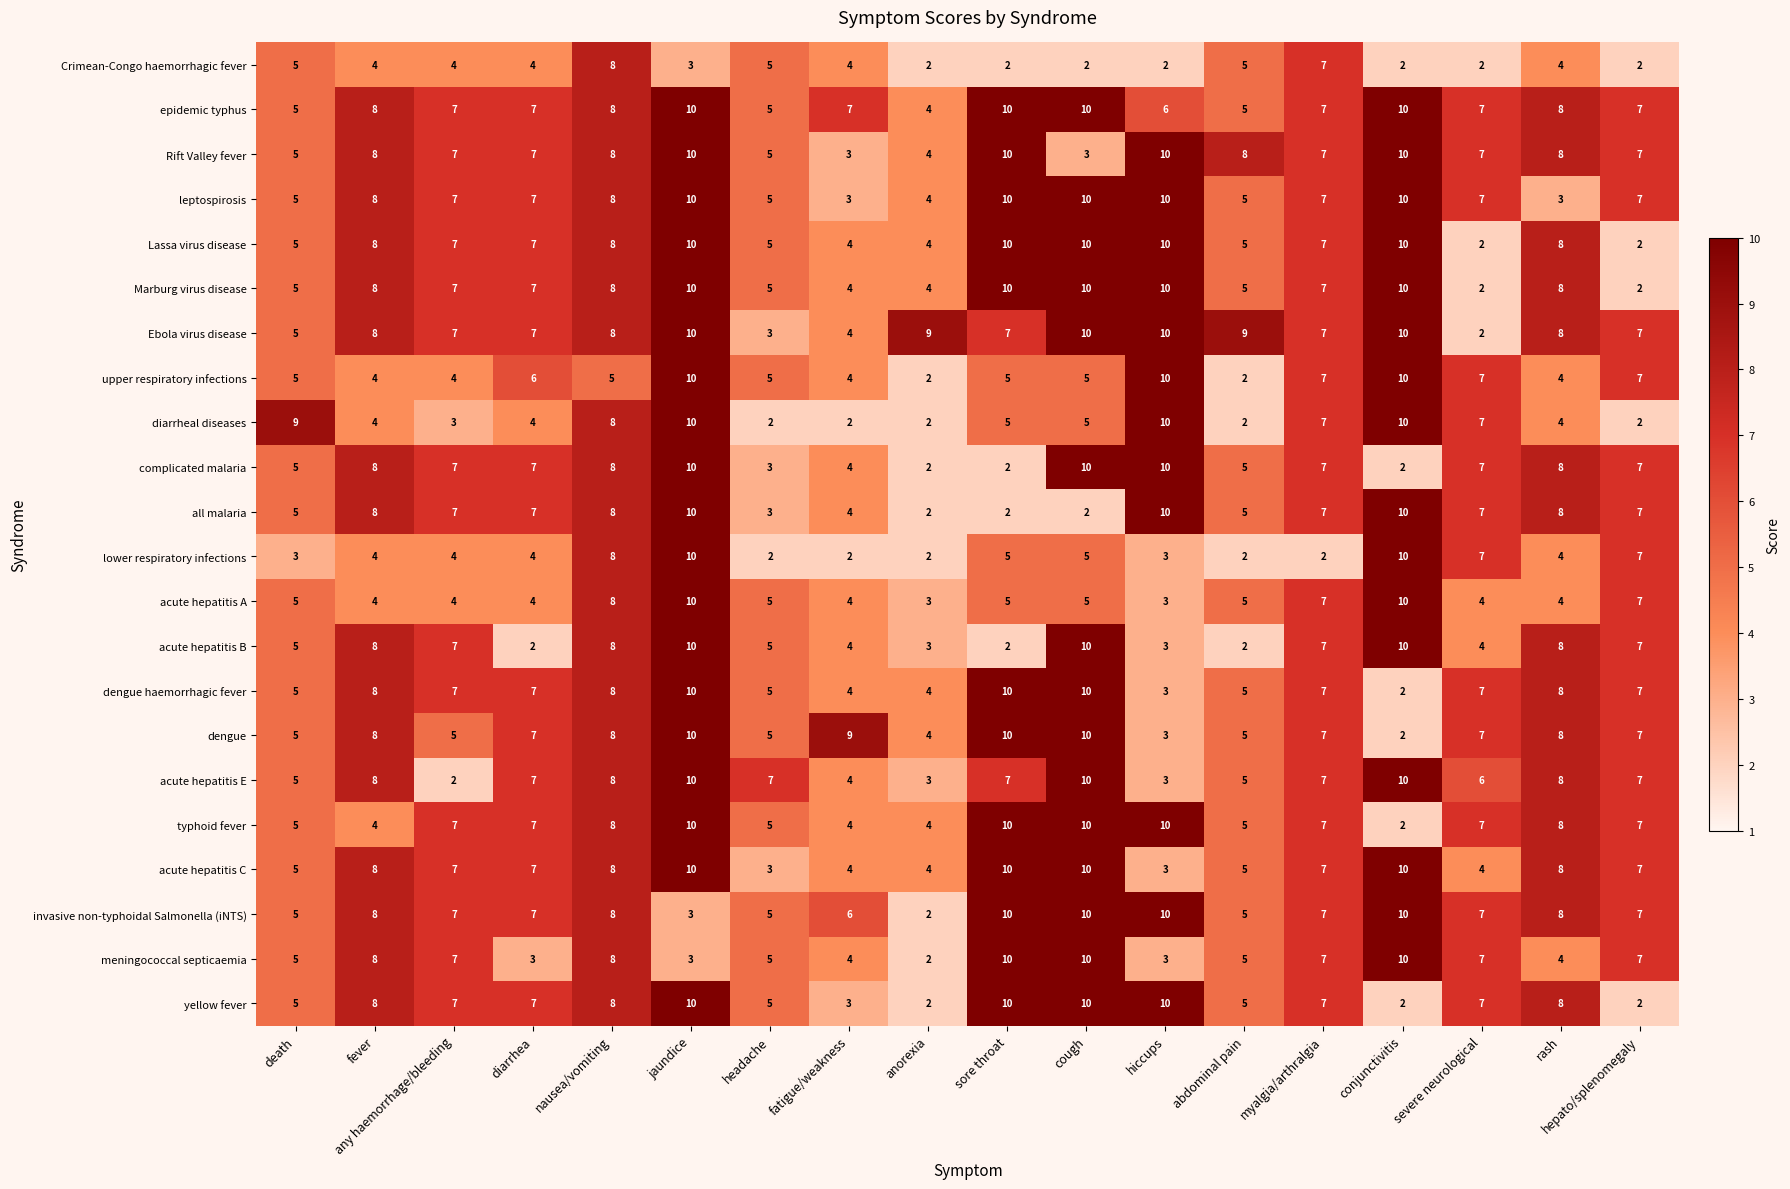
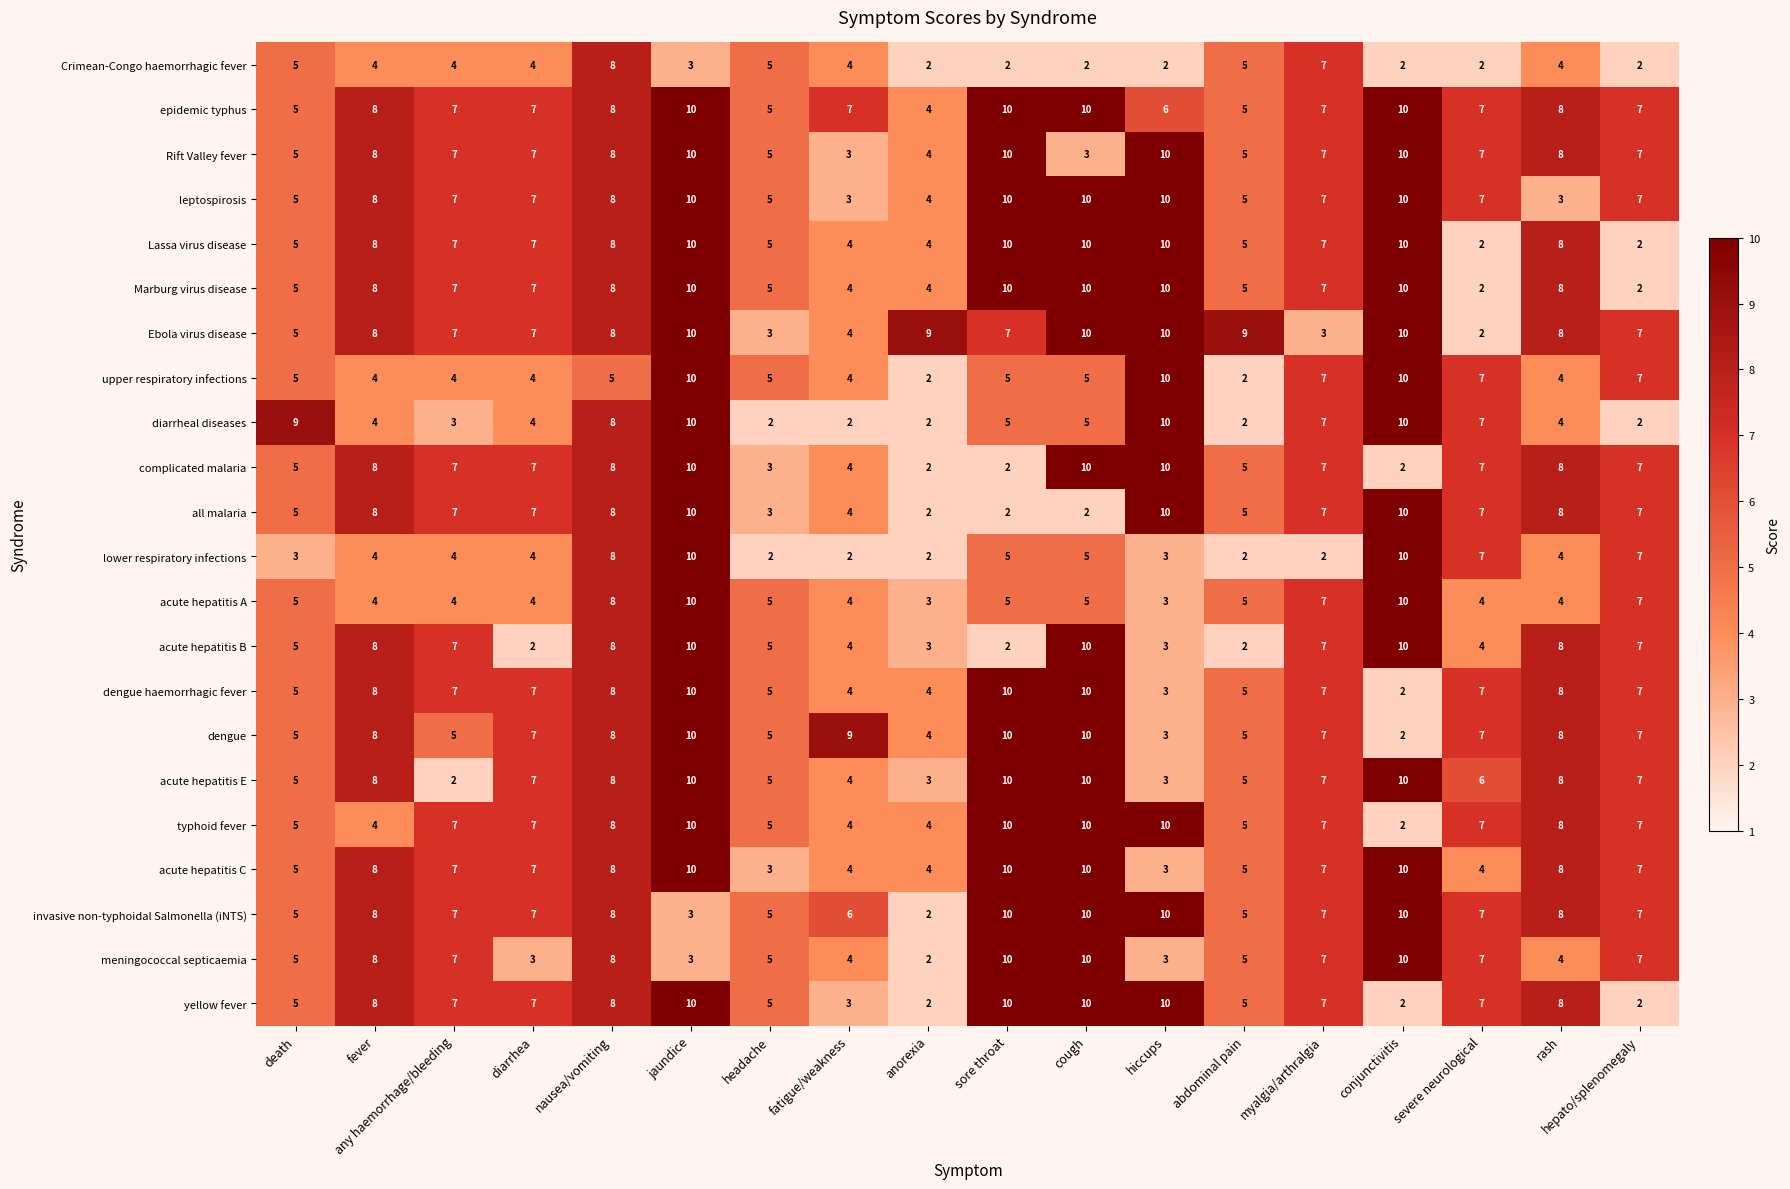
Rift Valley fever, abdominal pain: 8 -> 5
Ebola virus disease, myalgia/arthralgia: 7 -> 3
upper respiratory infections, diarrhea: 6 -> 4
acute hepatitis E, headache: 7 -> 5
acute hepatitis E, sore throat: 7 -> 10
